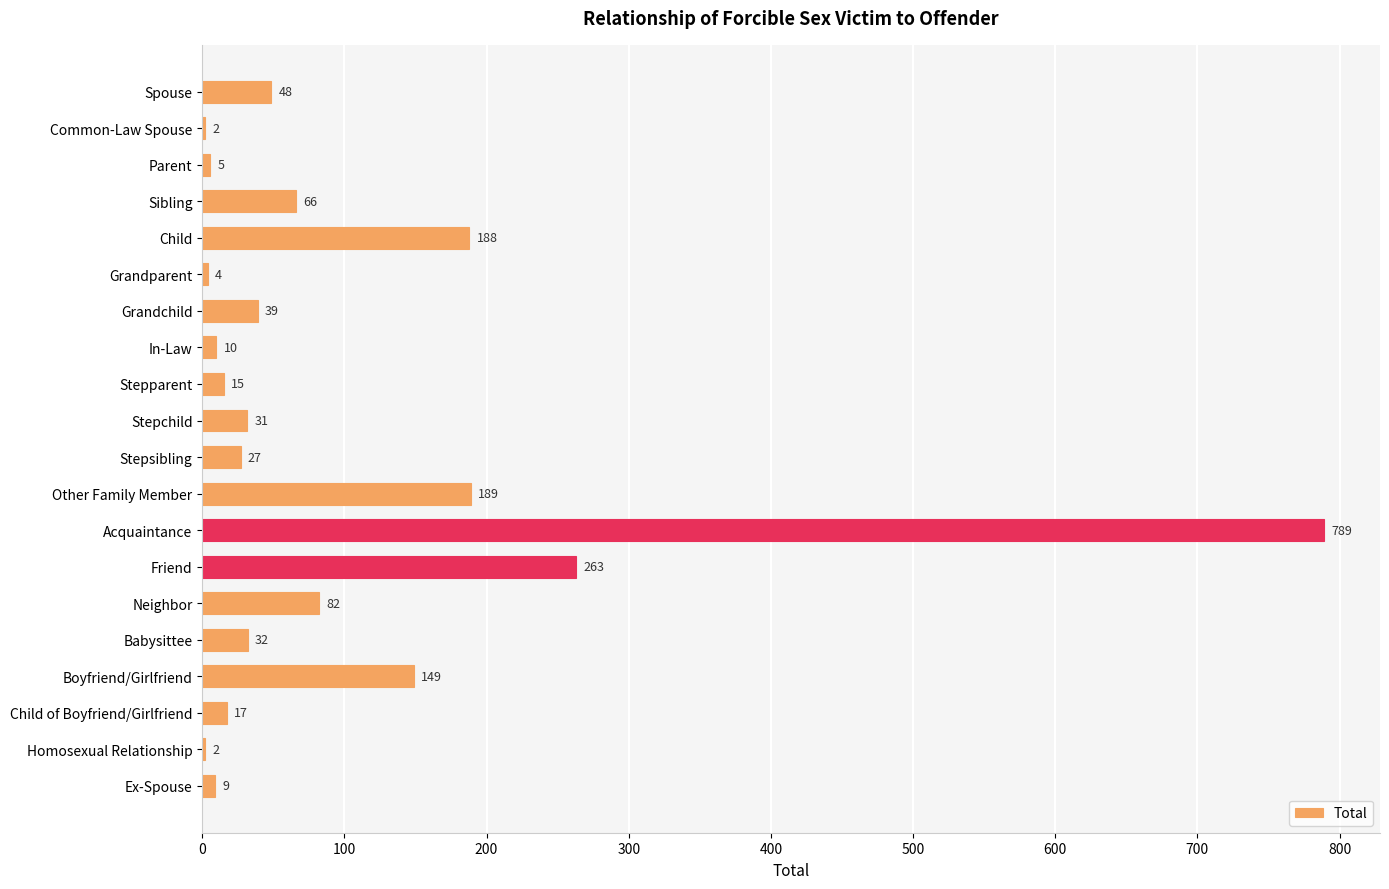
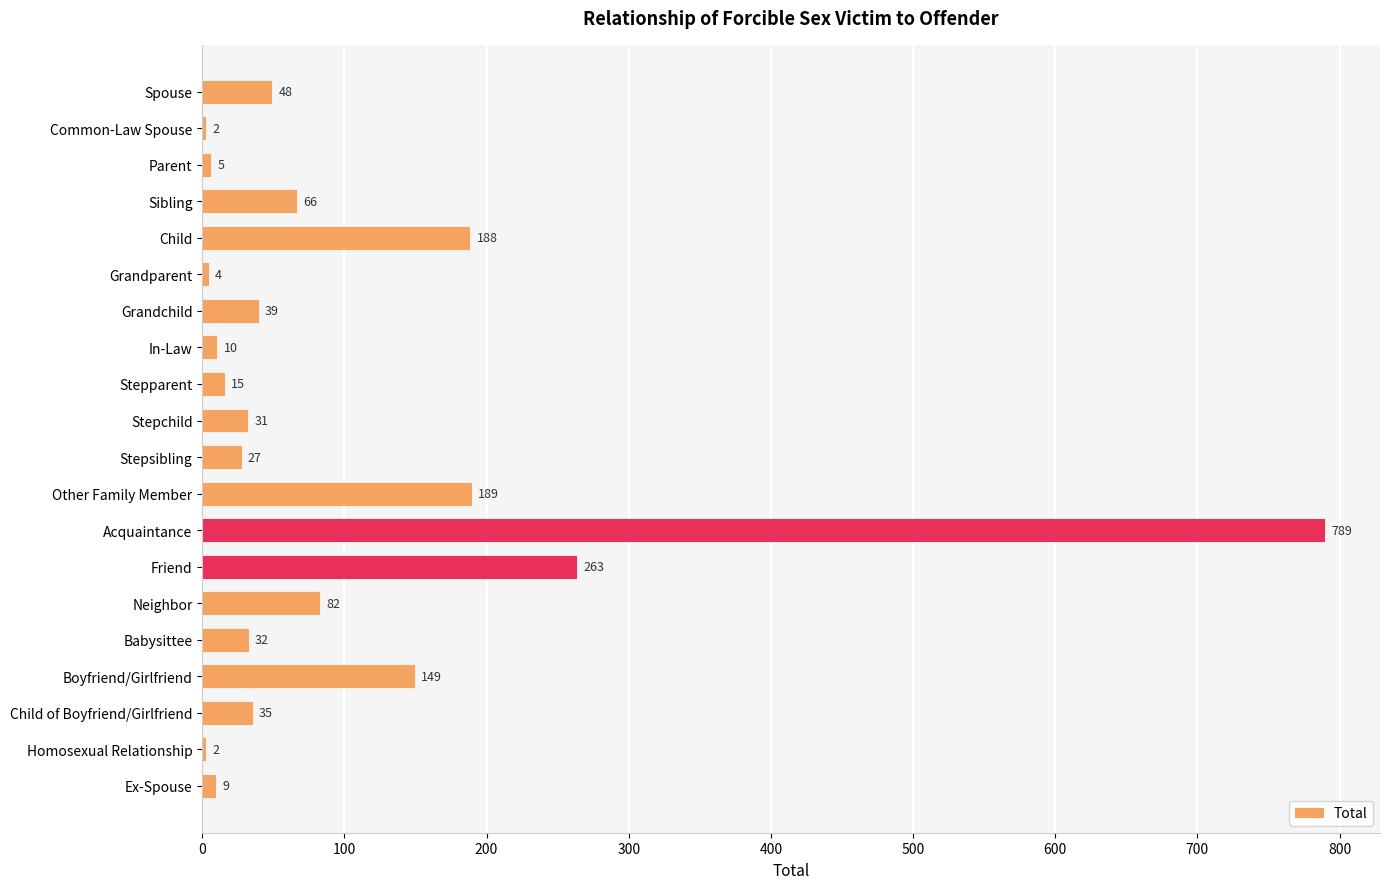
Child of Boyfriend/Girlfriend: 17 -> 35
